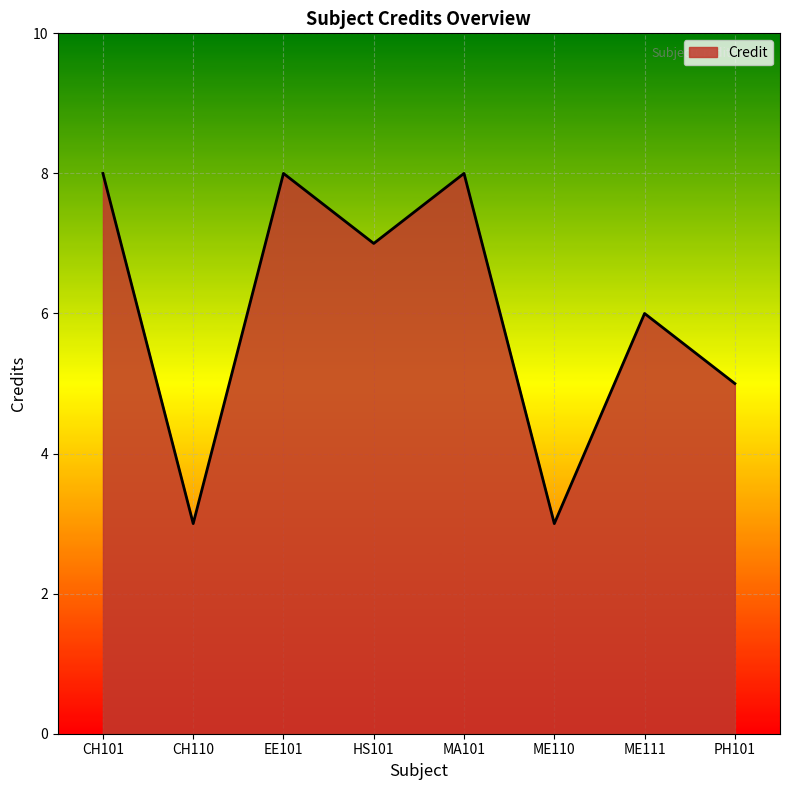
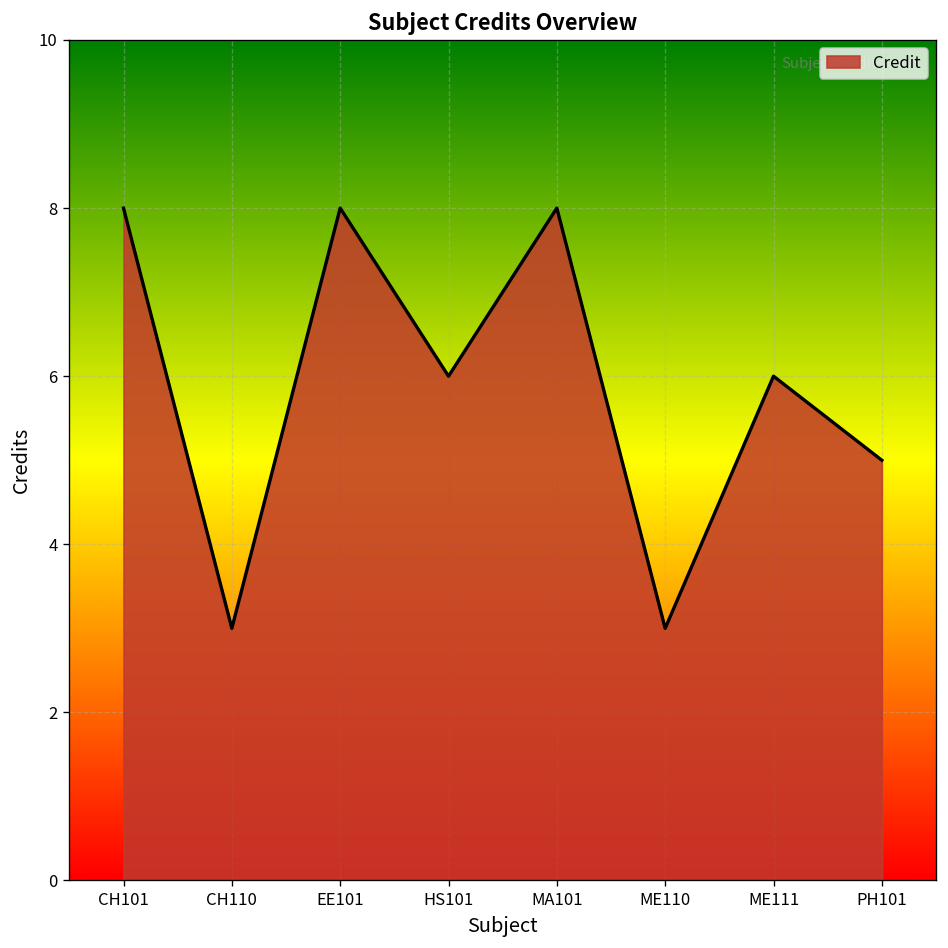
HS101: 7 -> 6
